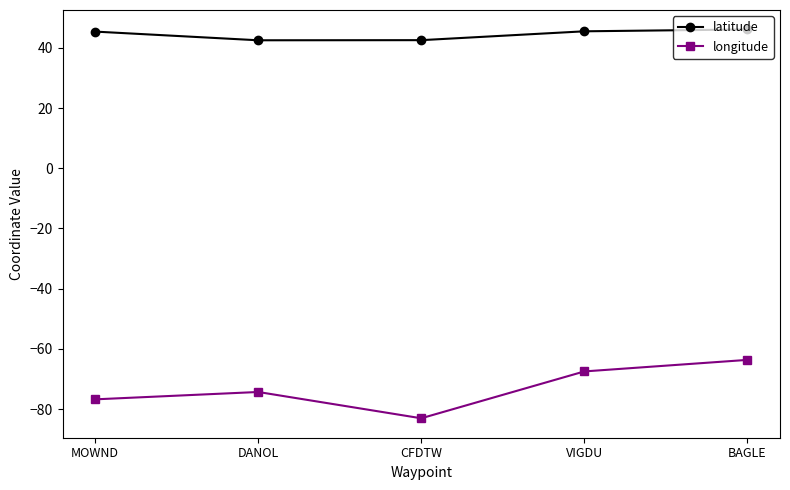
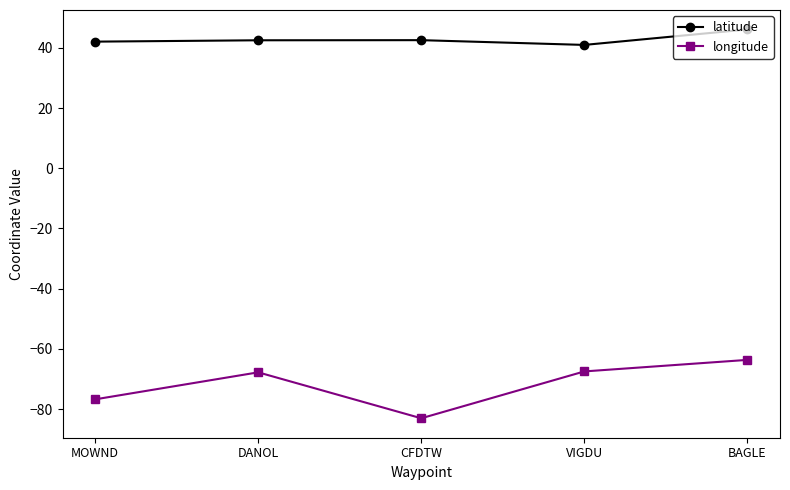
latitude, MOWND: 45 -> 42
longitude, DANOL: -74 -> -68
latitude, VIGDU: 45 -> 41
